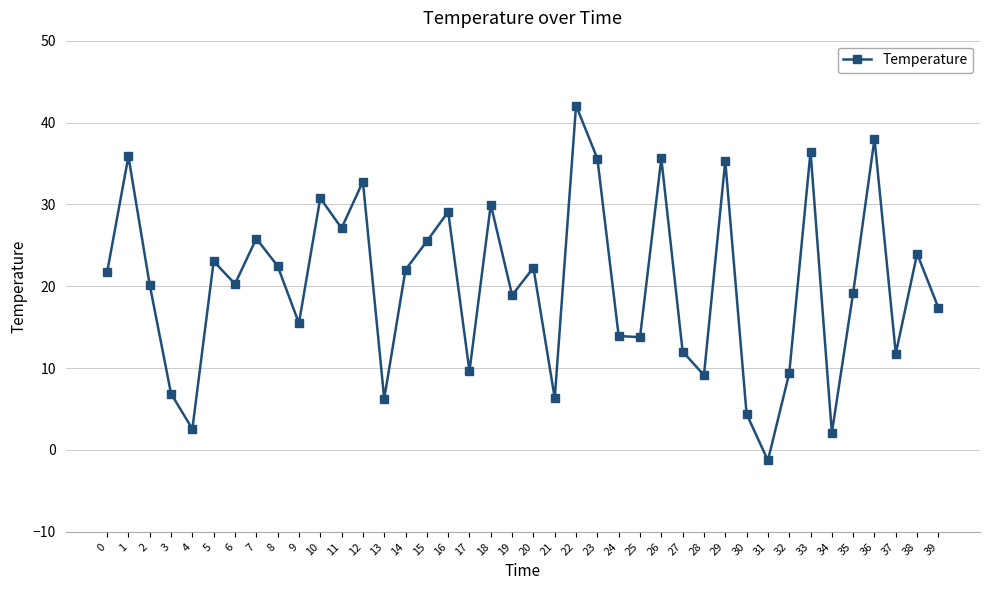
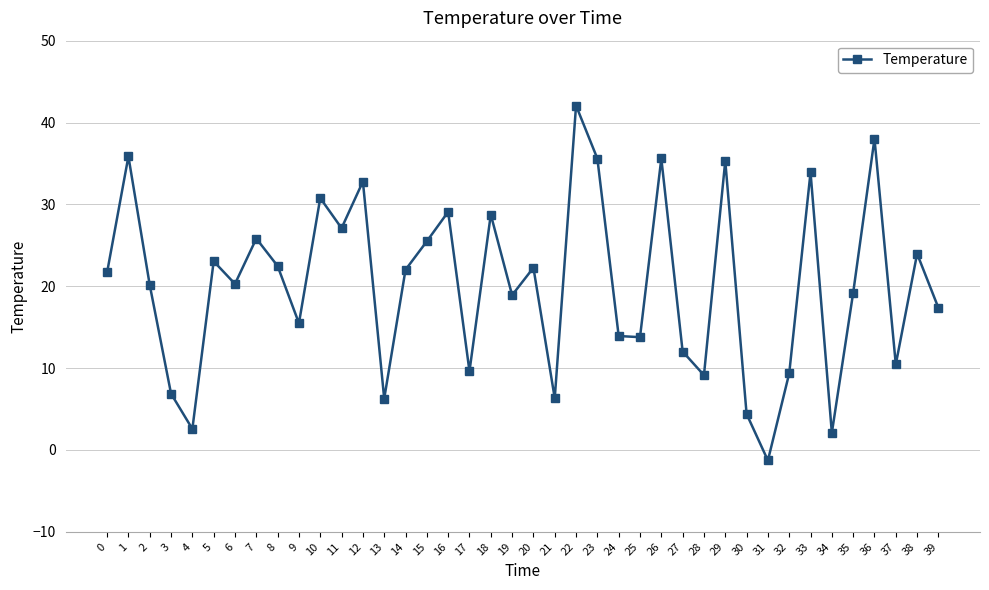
18: 30 -> 29
33: 36 -> 34
37: 12 -> 10
